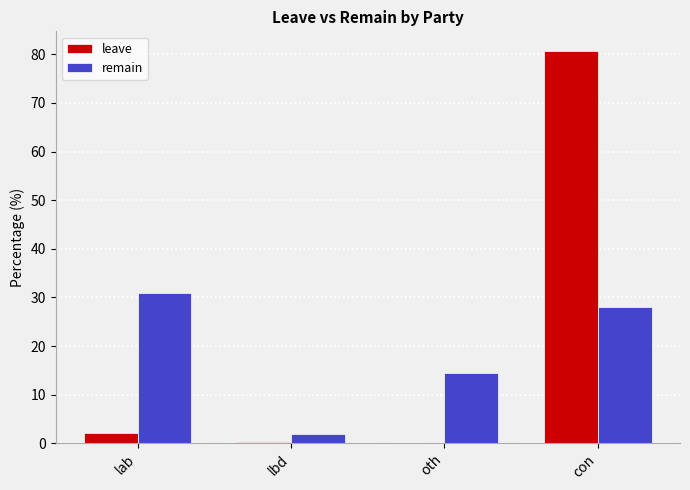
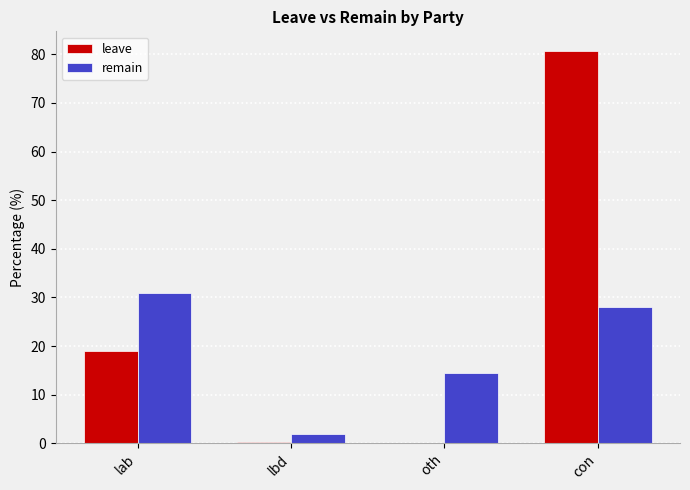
leave, lab: 2 -> 19
